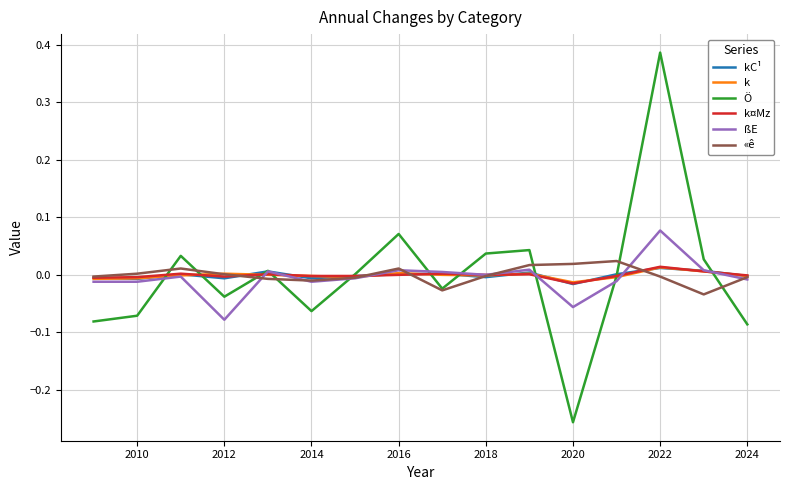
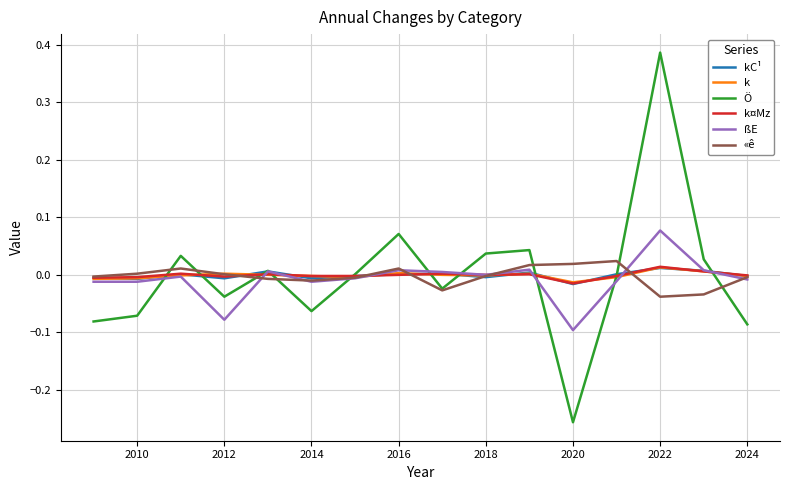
ßE, 2020: -0.06 -> -0.10
«ê, 2022: 0.00 -> -0.04
